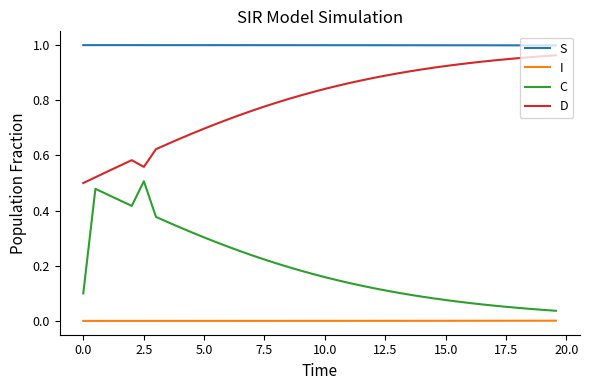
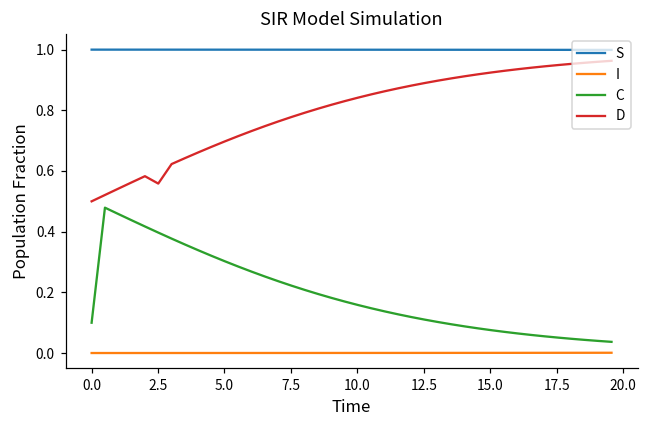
C, 2.5: 0.51 -> 0.40
